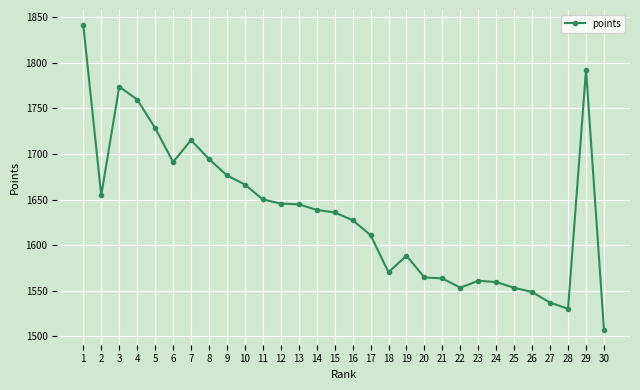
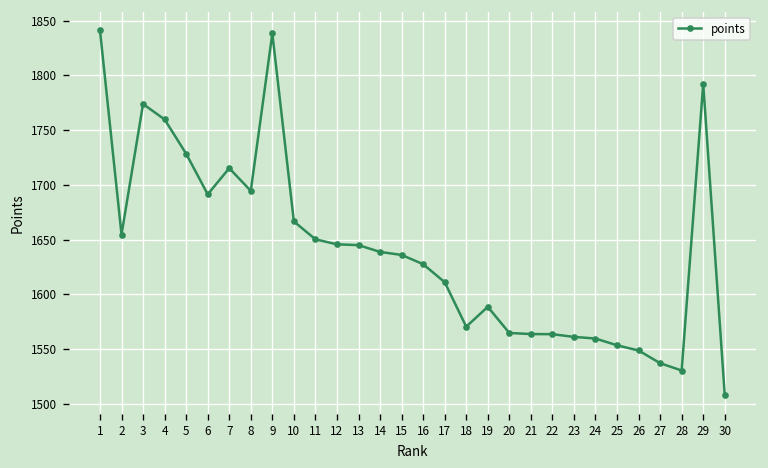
9: 1680 -> 1840
22: 1550 -> 1560
